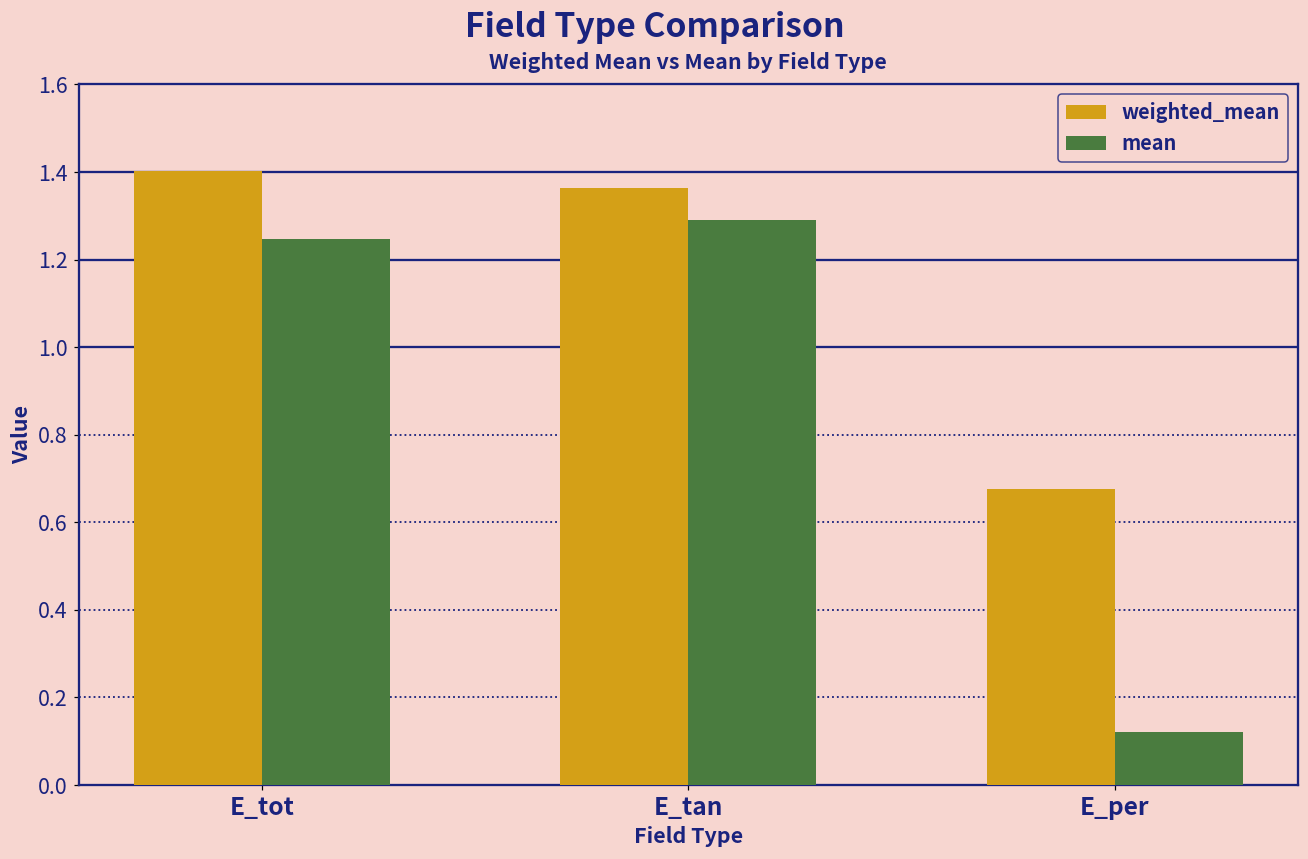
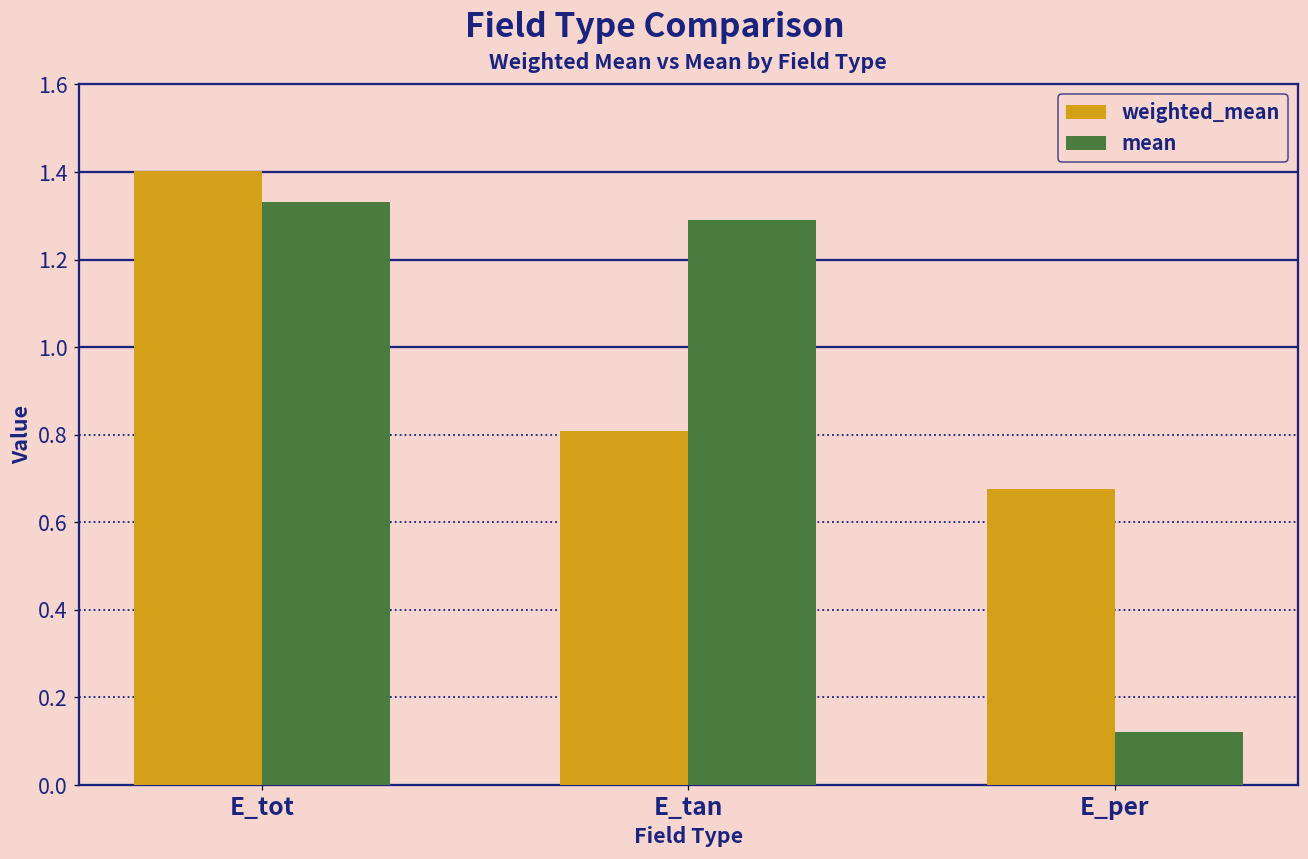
mean, E_tot: 1.25 -> 1.33
weighted_mean, E_tan: 1.36 -> 0.81
